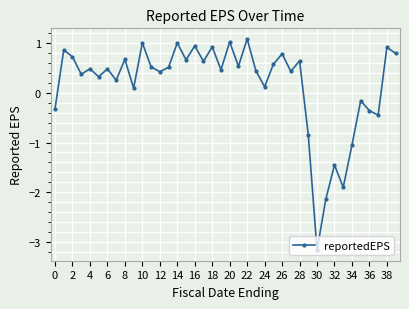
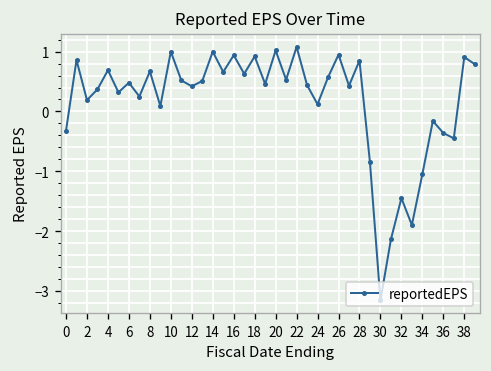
2: 0.7 -> 0.2
4: 0.5 -> 0.7
26: 0.8 -> 1.0
28: 0.6 -> 0.9
